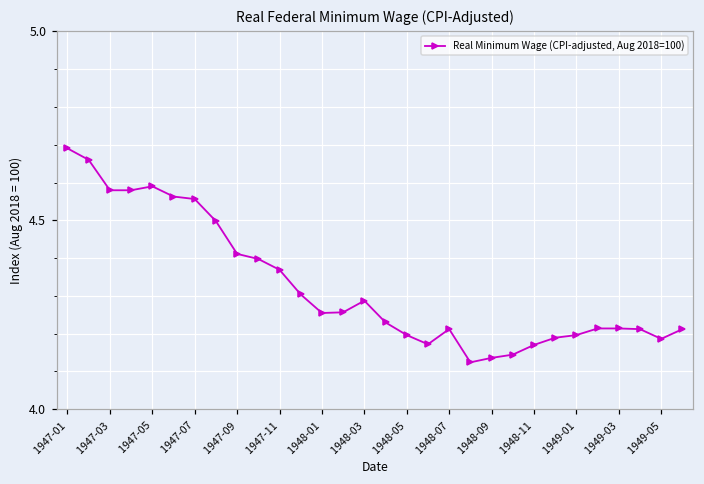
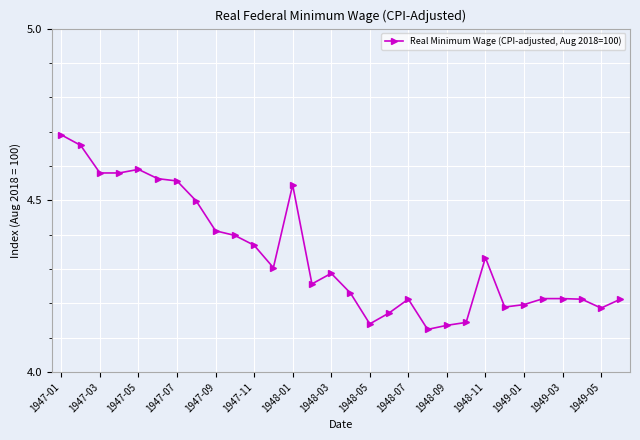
1948-01: 4.25 -> 4.54
1948-05: 4.20 -> 4.14
1948-11: 4.17 -> 4.33
